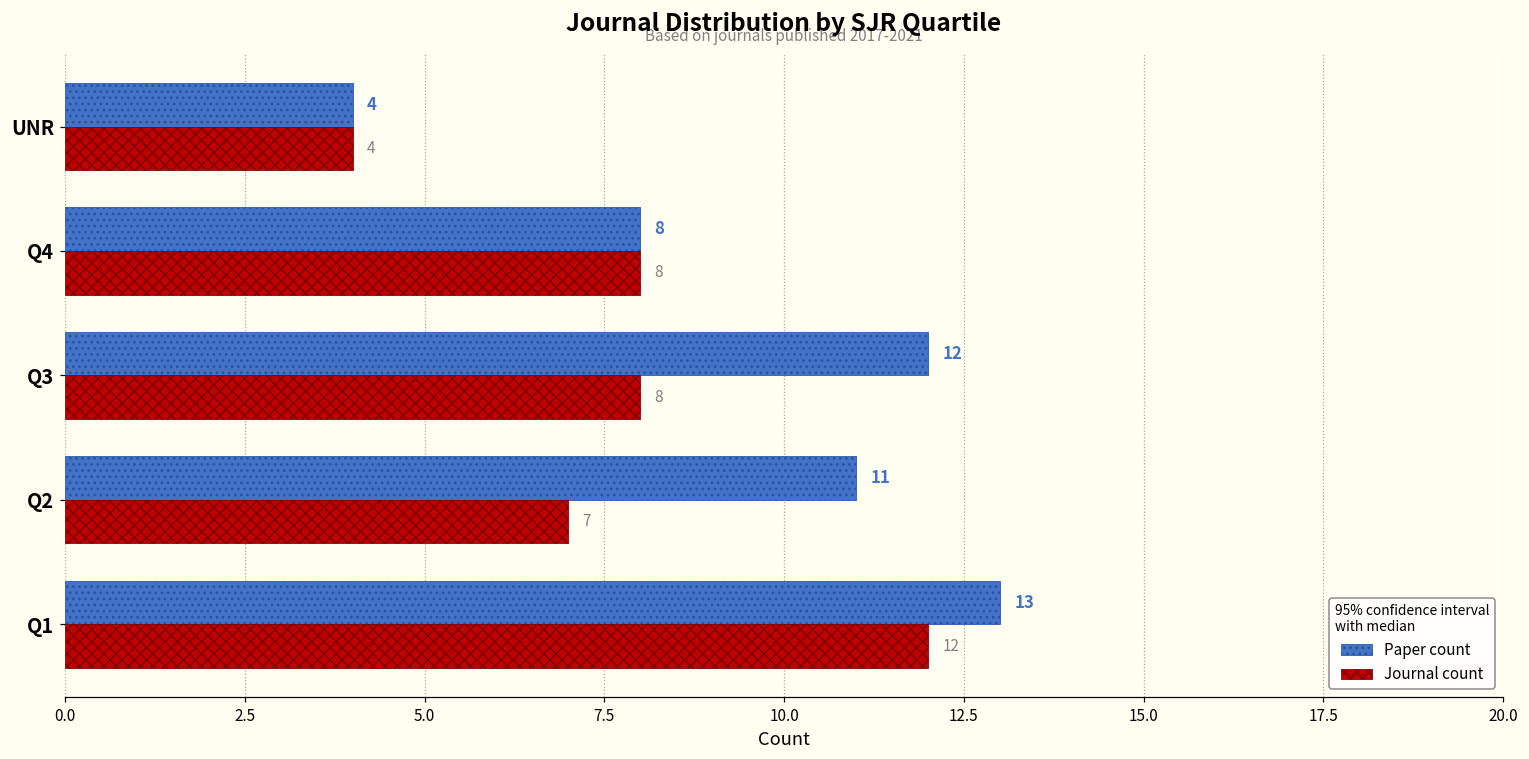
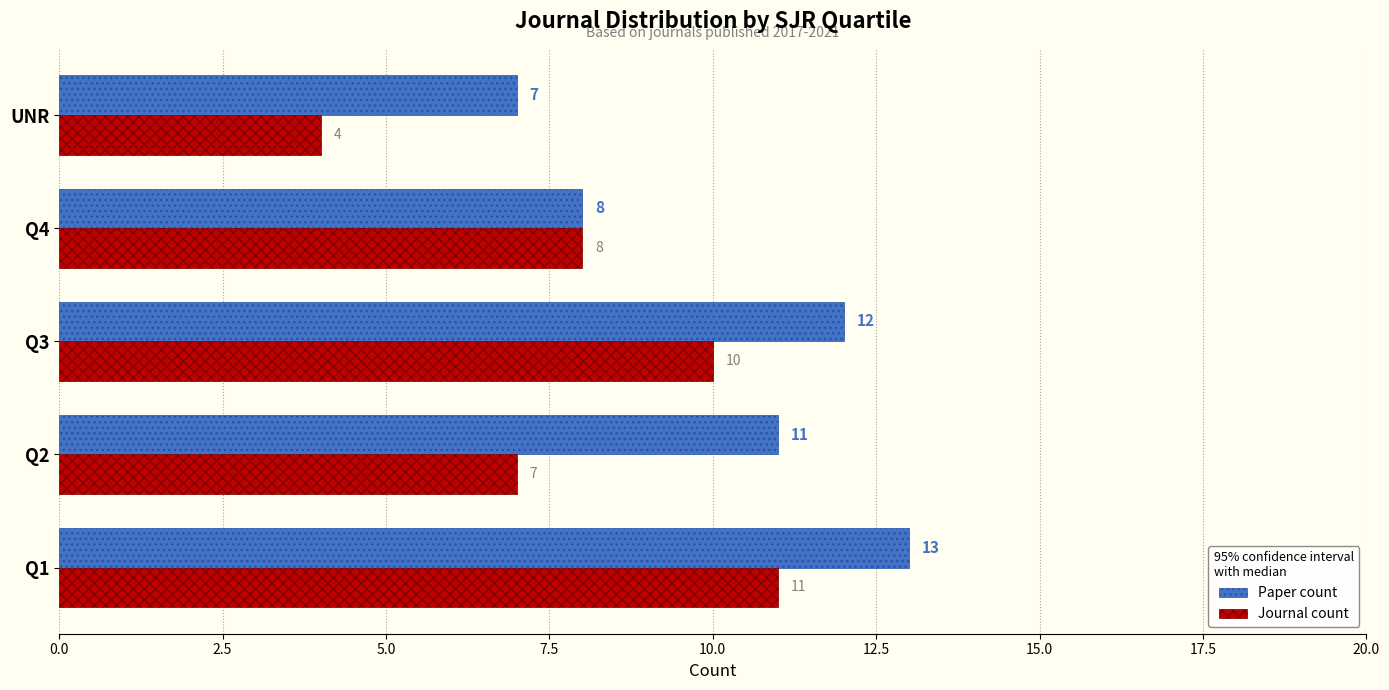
Paper count, UNR: 4 -> 7
Journal count, Q3: 8 -> 10
Journal count, Q1: 12 -> 11
